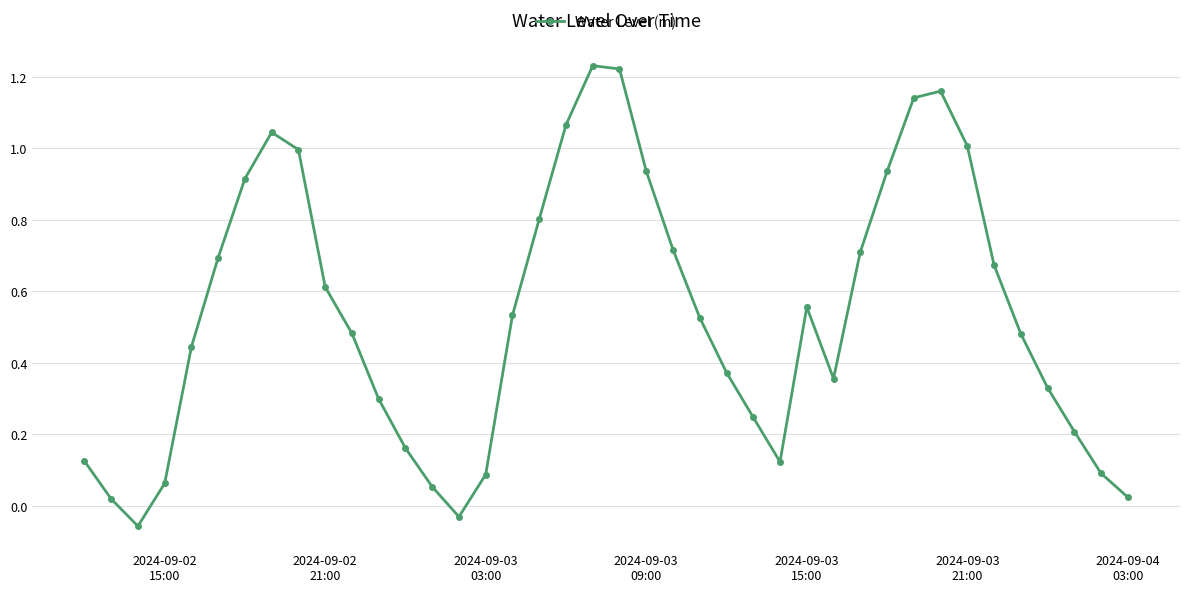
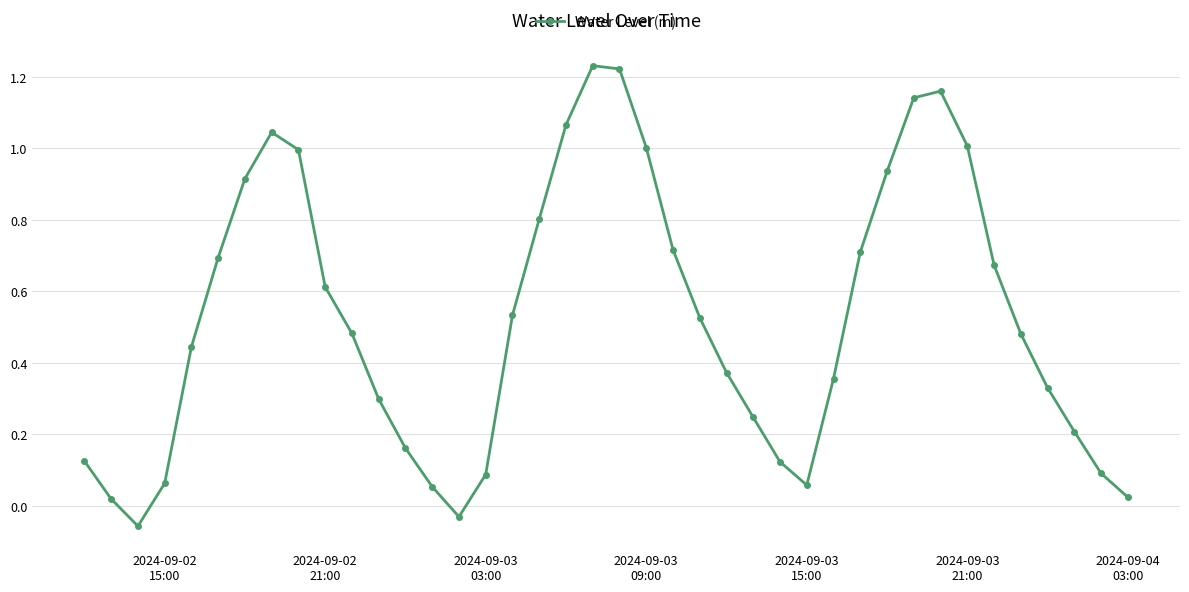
2024-09-03 09:00: 0.94 -> 1.00
2024-09-03 15:00: 0.56 -> 0.06
